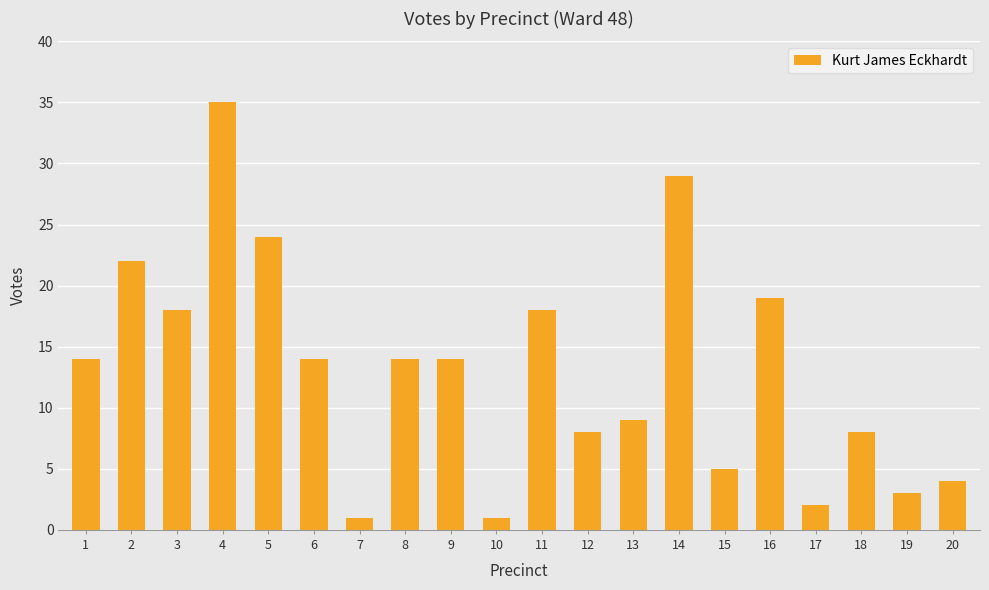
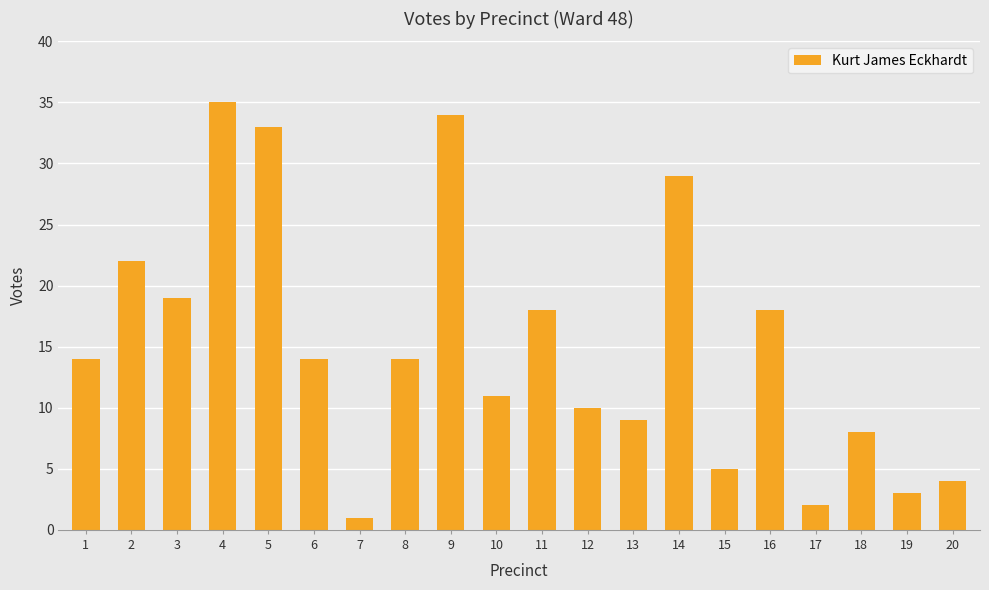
3: 18 -> 19
5: 24 -> 33
9: 14 -> 34
10: 1 -> 11
12: 8 -> 10
16: 19 -> 18
